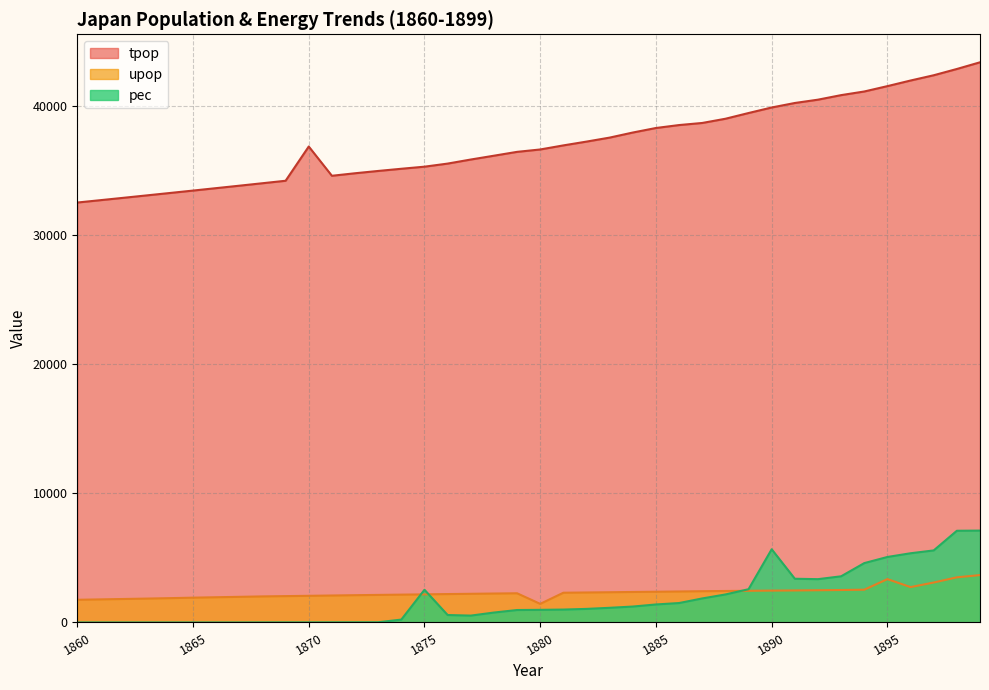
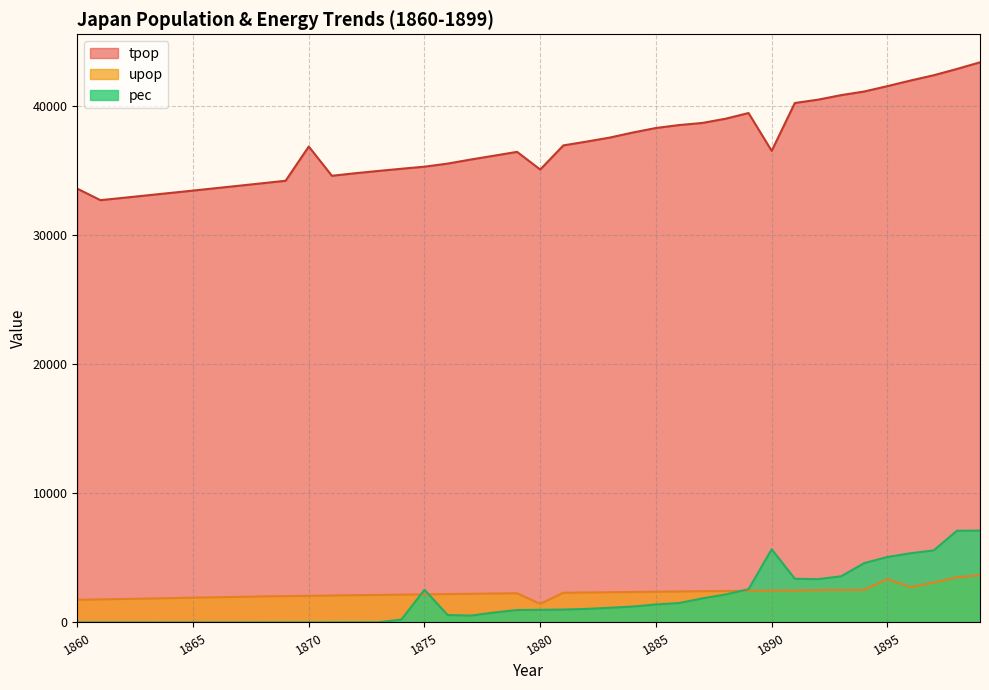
tpop, 1860: 32500 -> 33600
tpop, 1880: 36600 -> 35100
tpop, 1890: 39900 -> 36500
